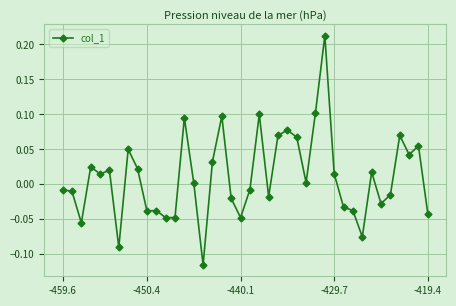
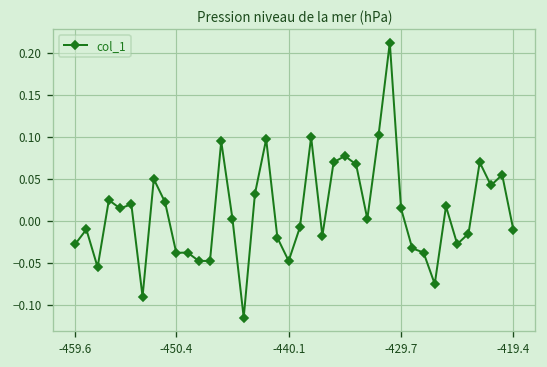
-459.6: -0.01 -> -0.03
-419.4: -0.04 -> -0.01
